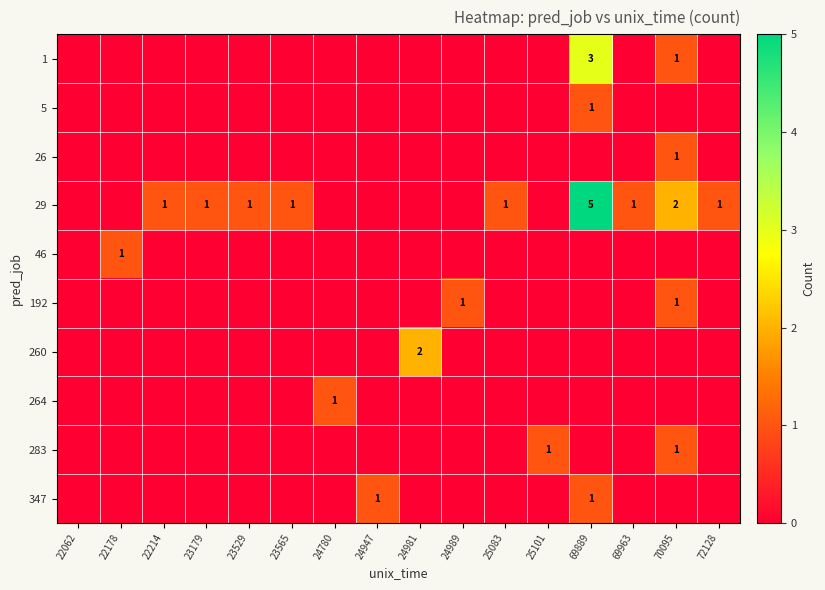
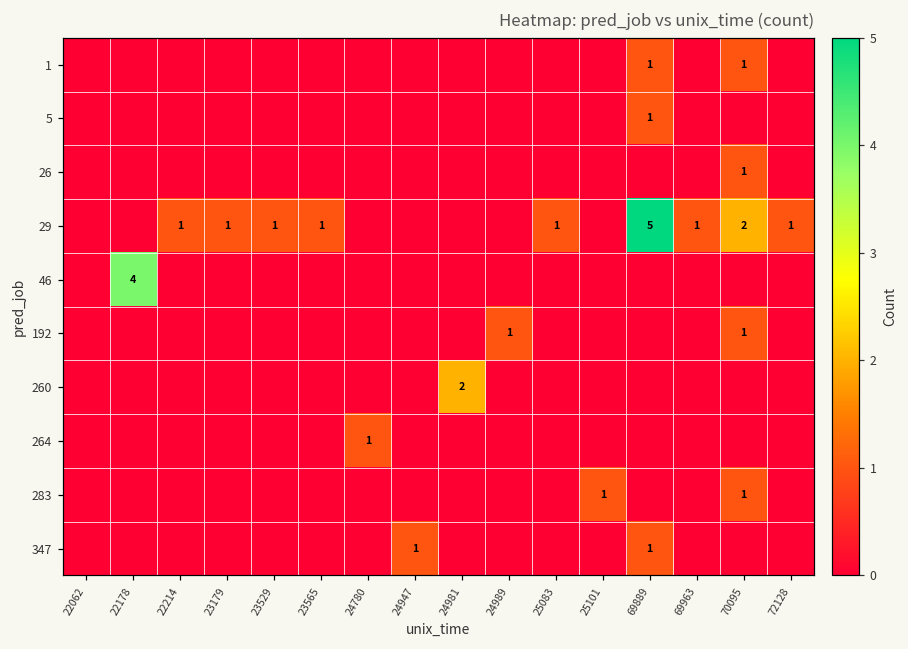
1, 69889: 3 -> 1
46, 22178: 1 -> 4
